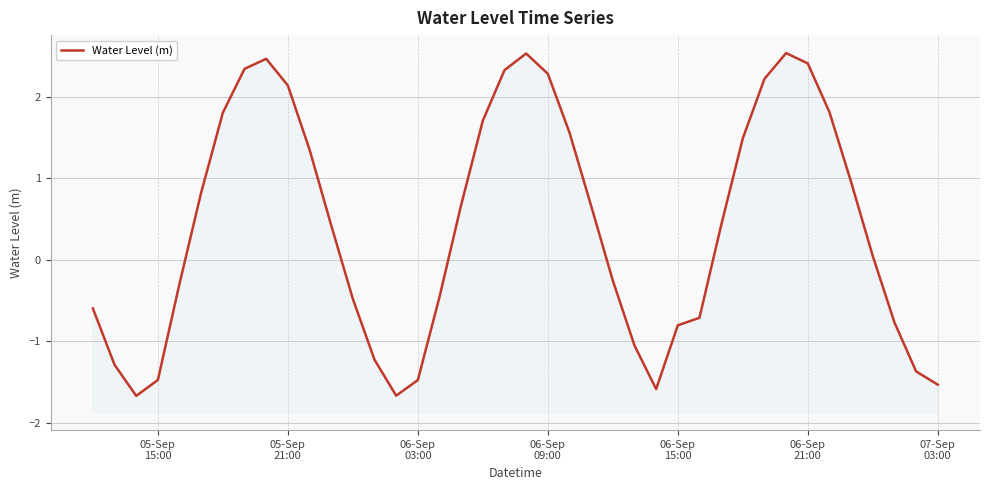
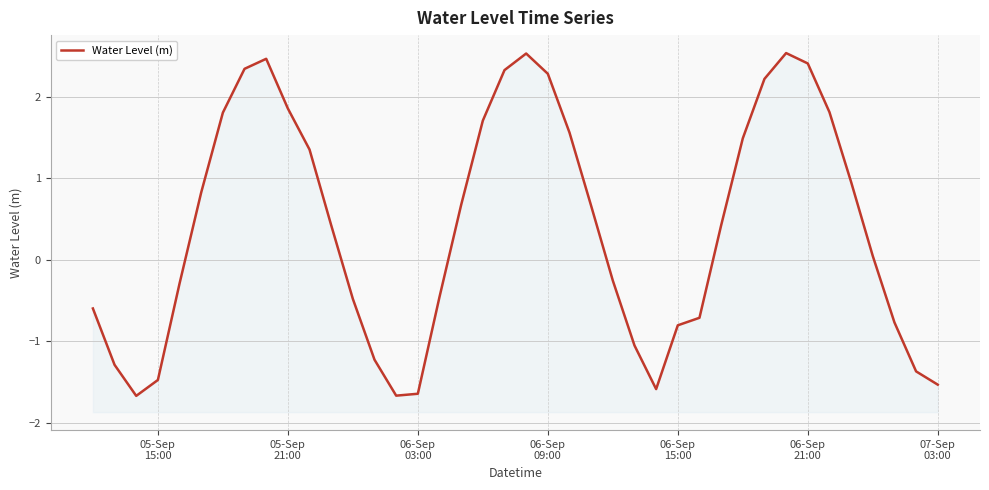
05-Sep 21:00: 2.1 -> 1.9
06-Sep 03:00: -1.5 -> -1.6
